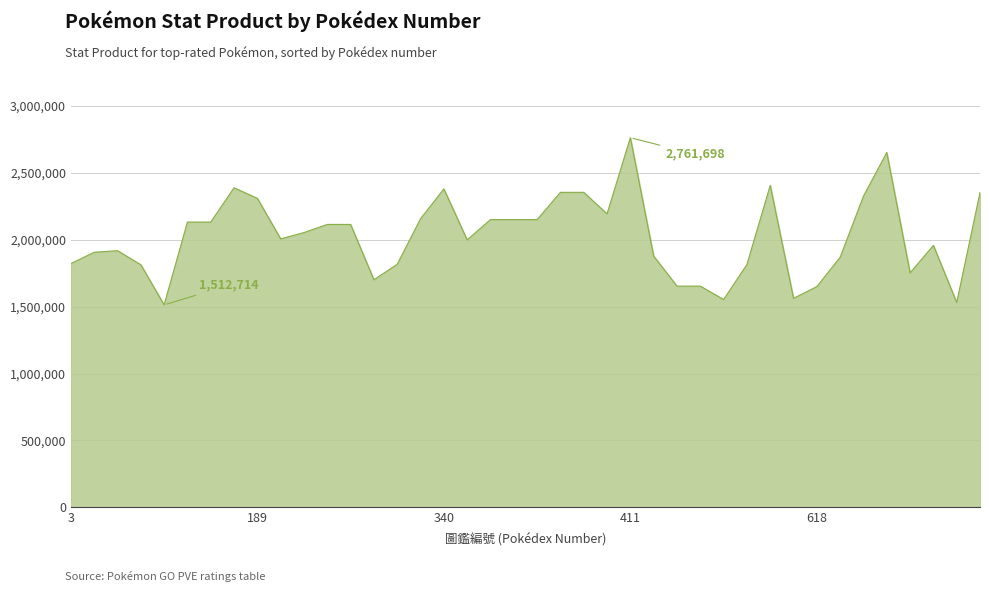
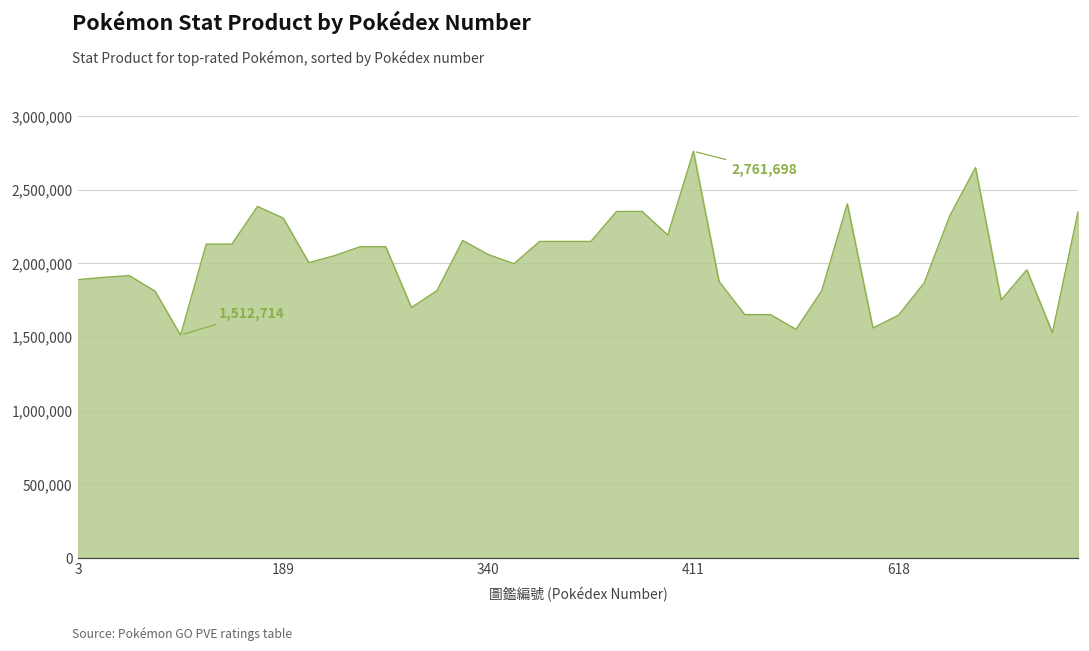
3: 1,820,000 -> 1,890,000
340: 2,380,000 -> 2,060,000
